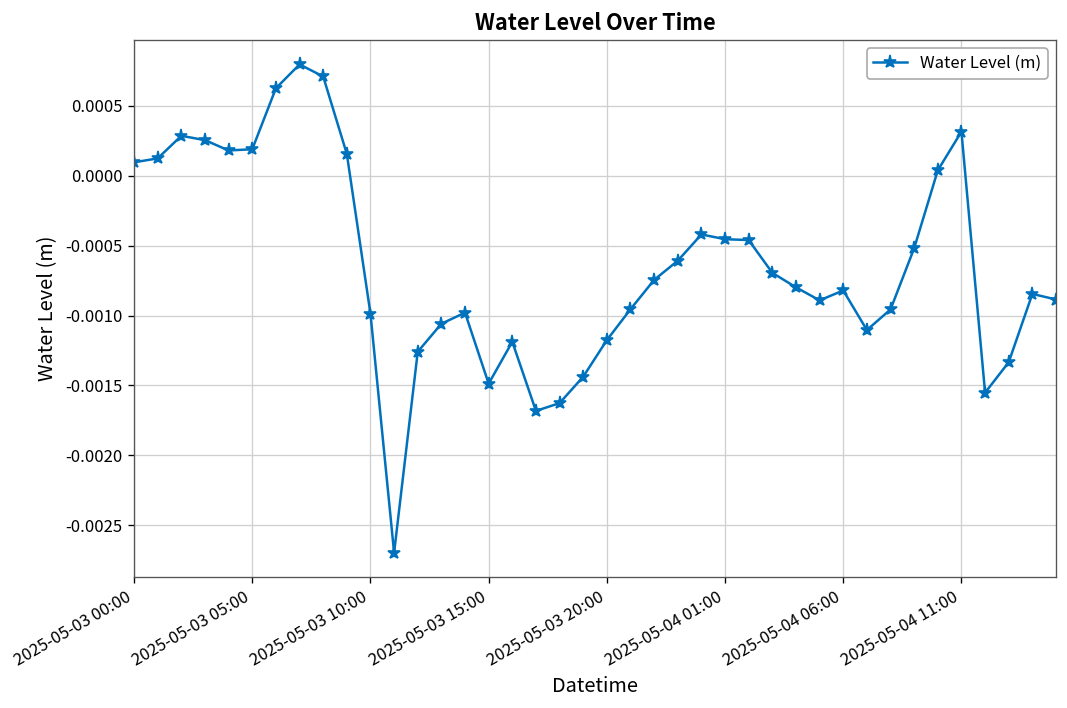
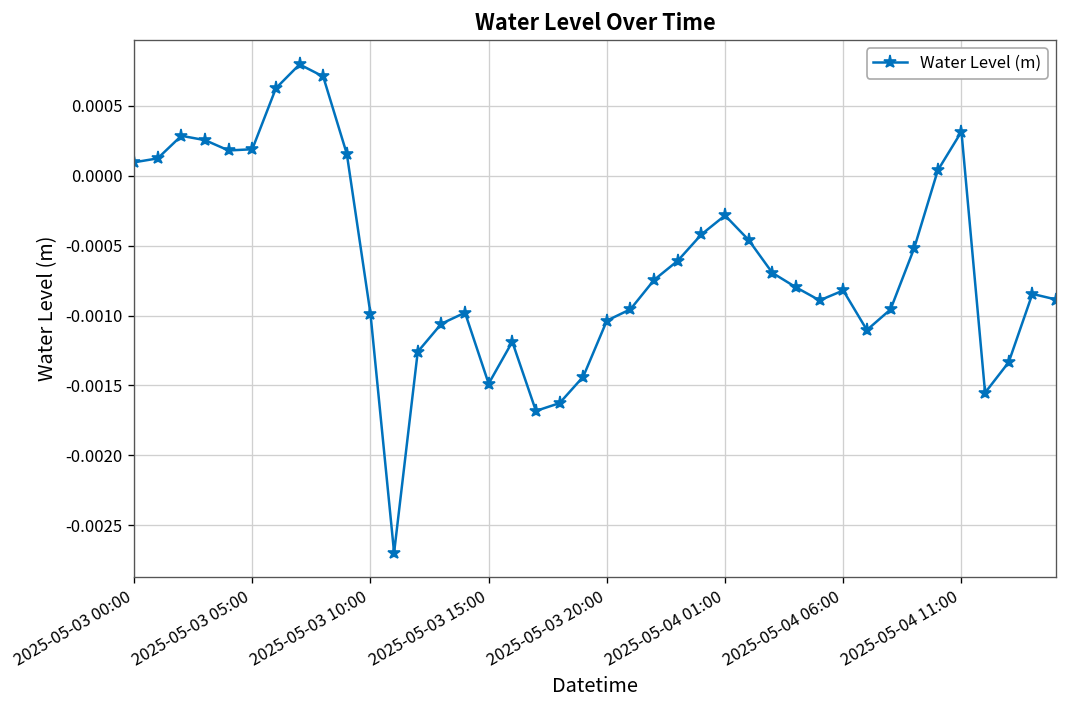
2025-05-03 20:00: -0.00118 -> -0.00104
2025-05-04 01:00: -0.00045 -> -0.00028
